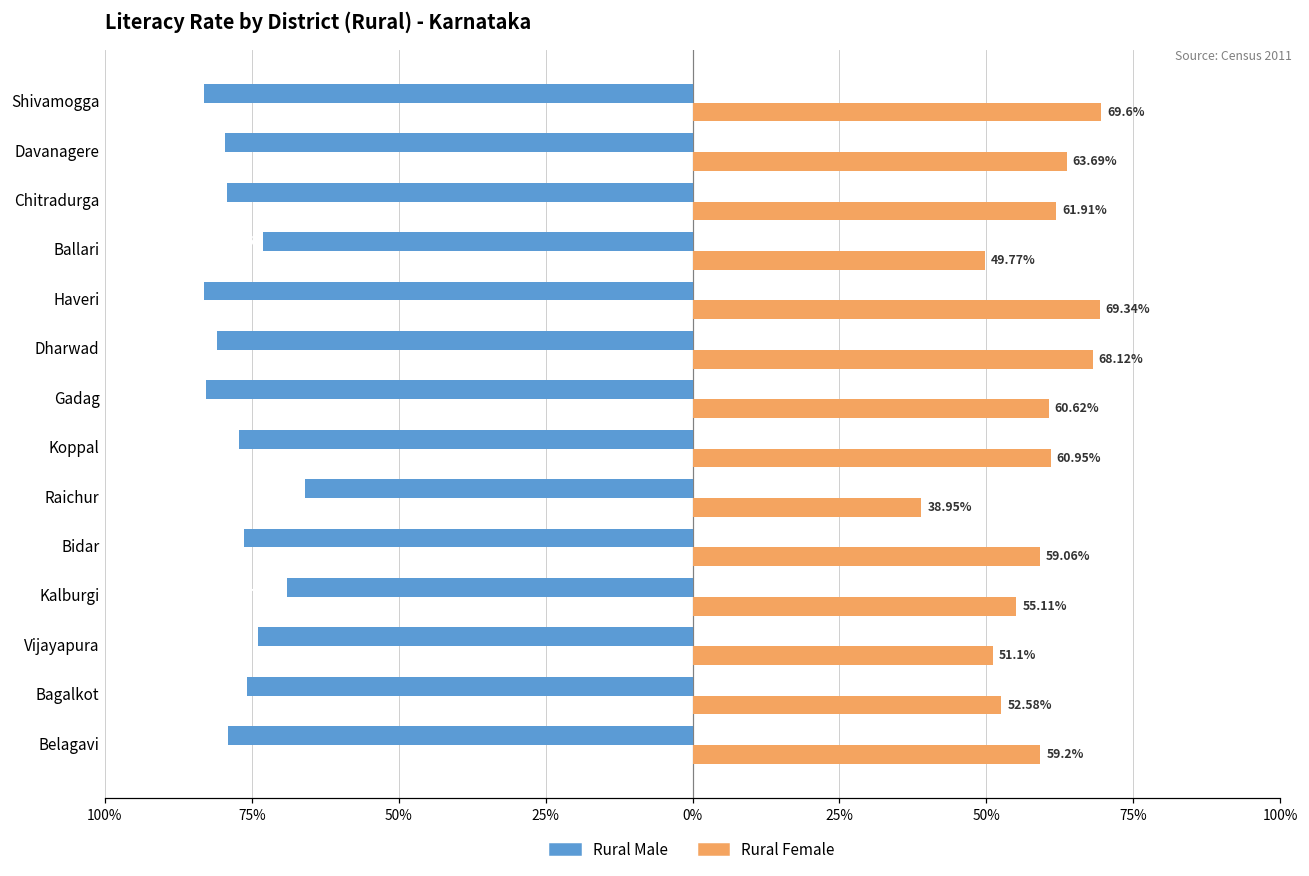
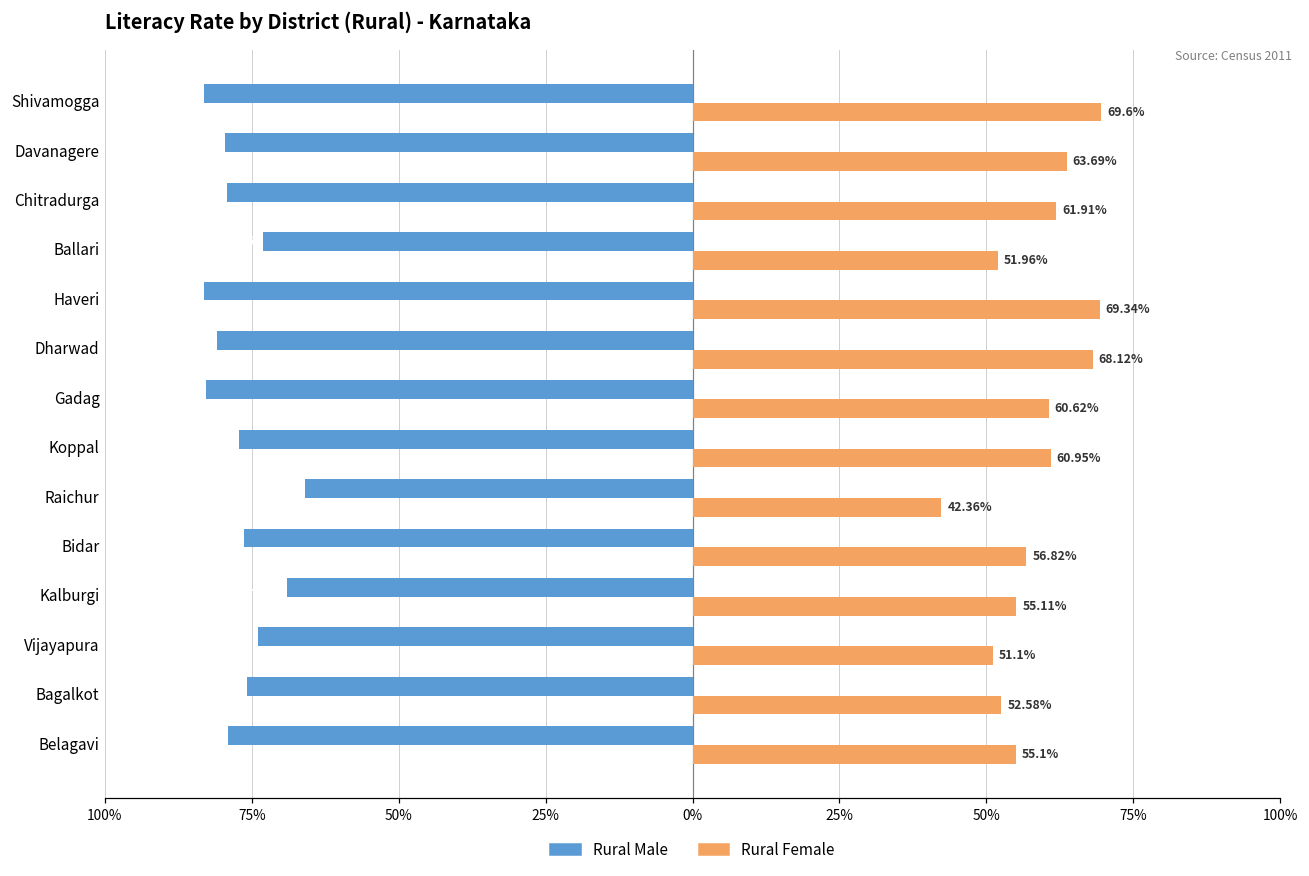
Rural Female, Ballari: 49.77% -> 51.96%
Rural Female, Raichur: 38.95% -> 42.36%
Rural Female, Bidar: 59.06% -> 56.82%
Rural Female, Belagavi: 59.2% -> 55.1%
